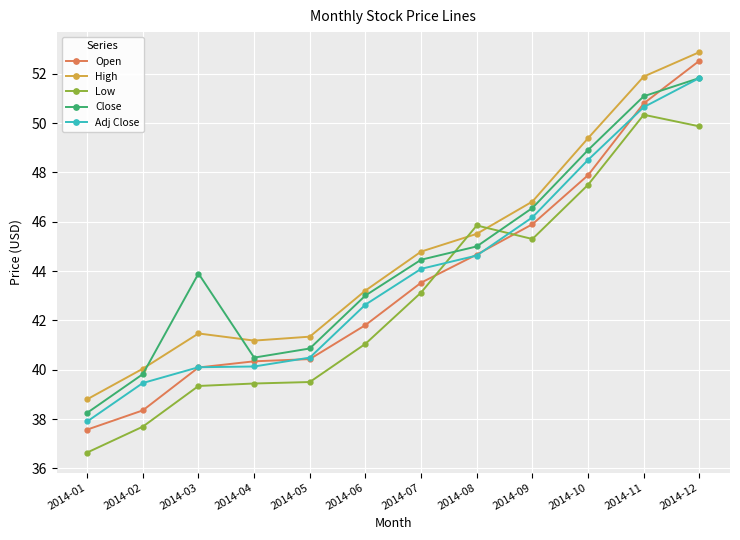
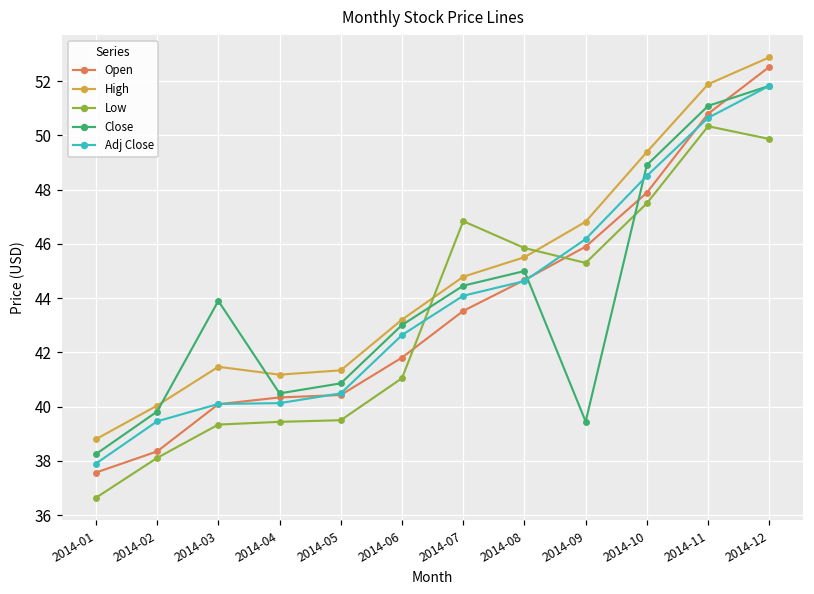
Low, 2014-02: 37.7 -> 38.1
Low, 2014-07: 43.1 -> 46.8
Close, 2014-09: 46.6 -> 39.5
